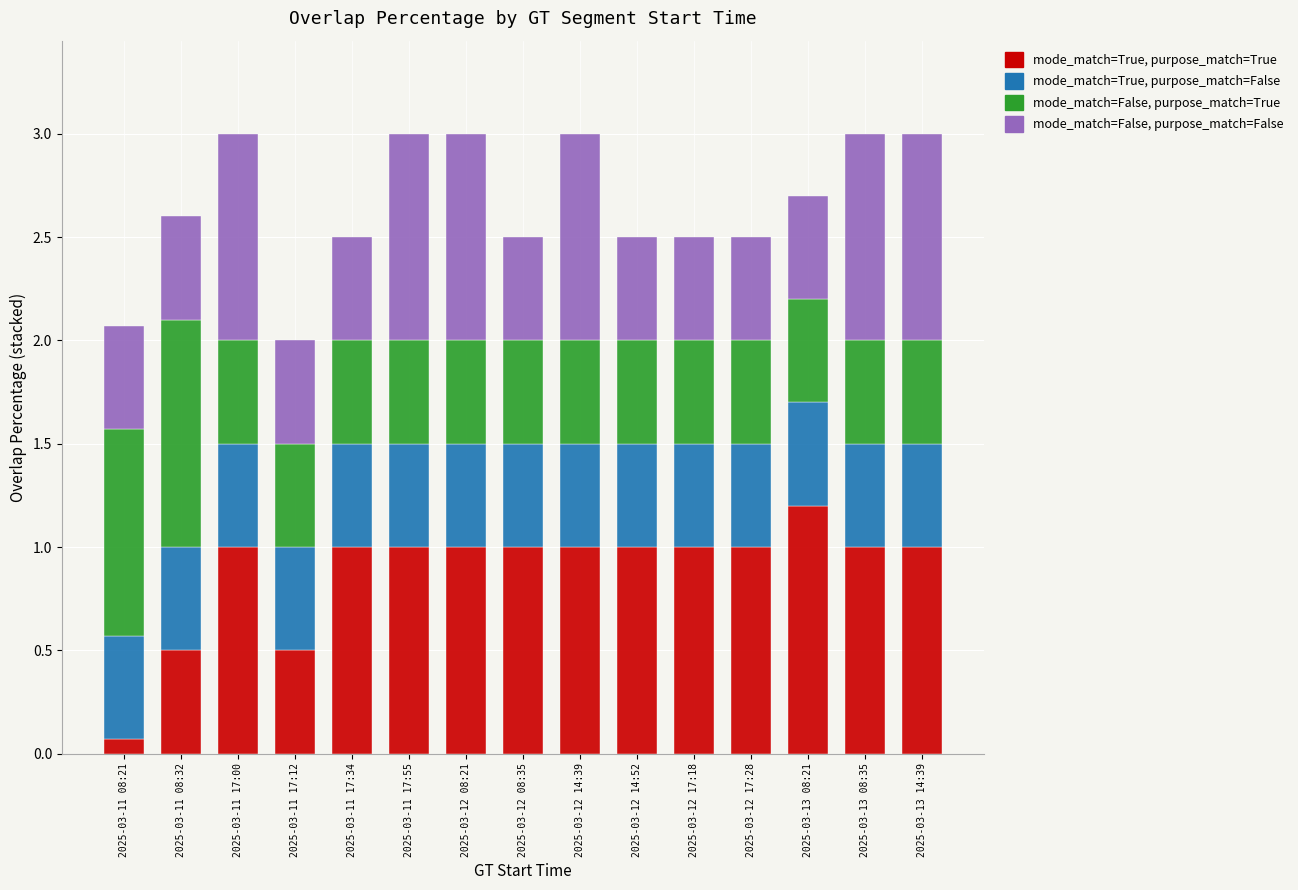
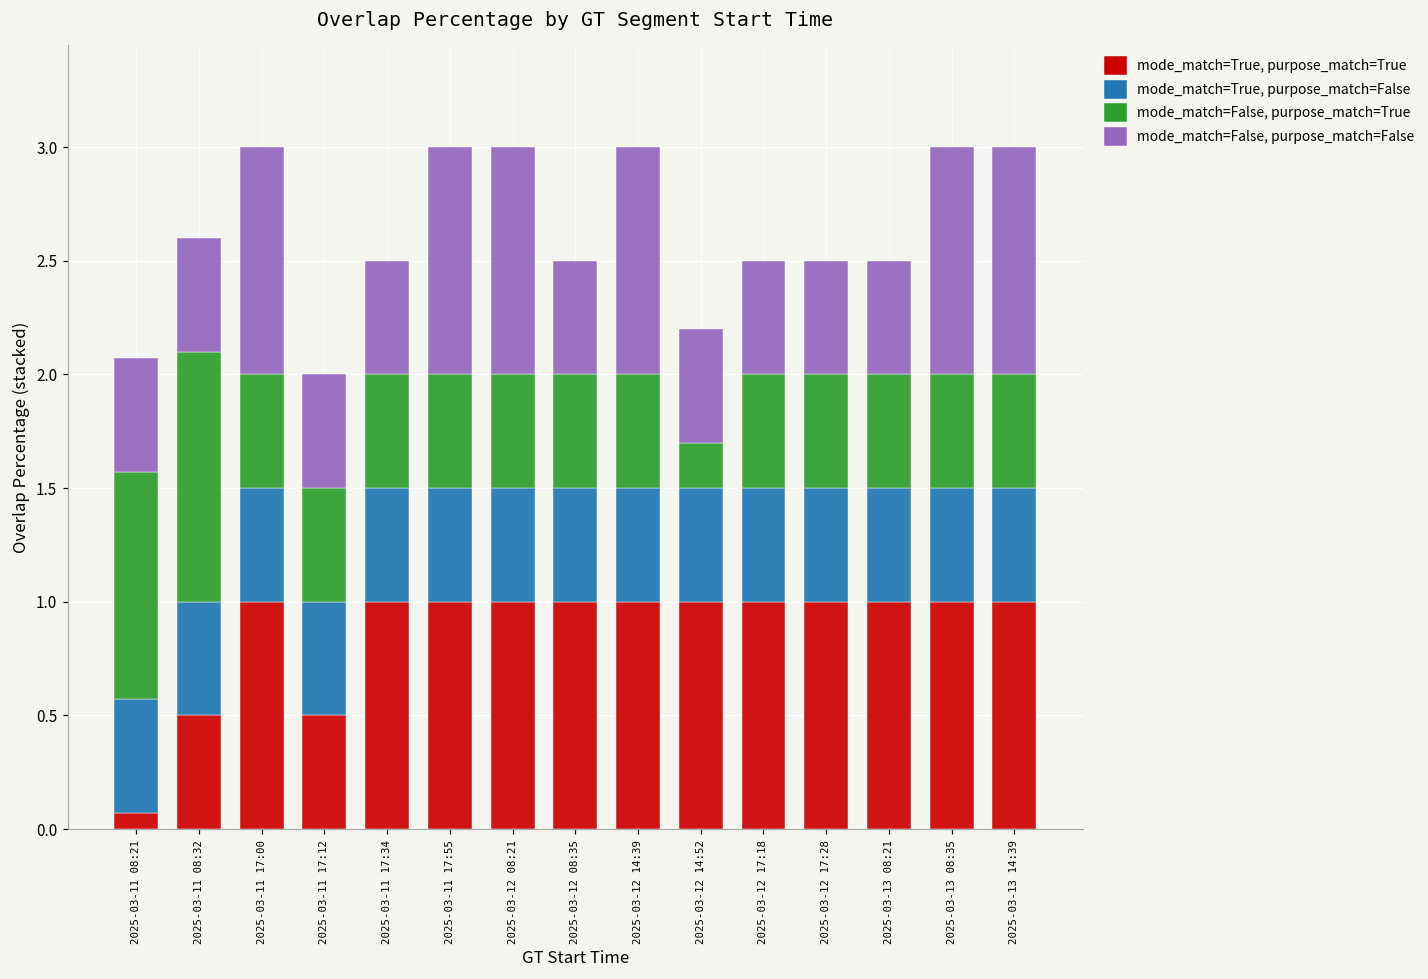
mode_match=False, purpose_match=True, 2025-03-12 14:52: 0.5 -> 0.2
mode_match=True, purpose_match=True, 2025-03-13 08:21: 1.2 -> 1.0
